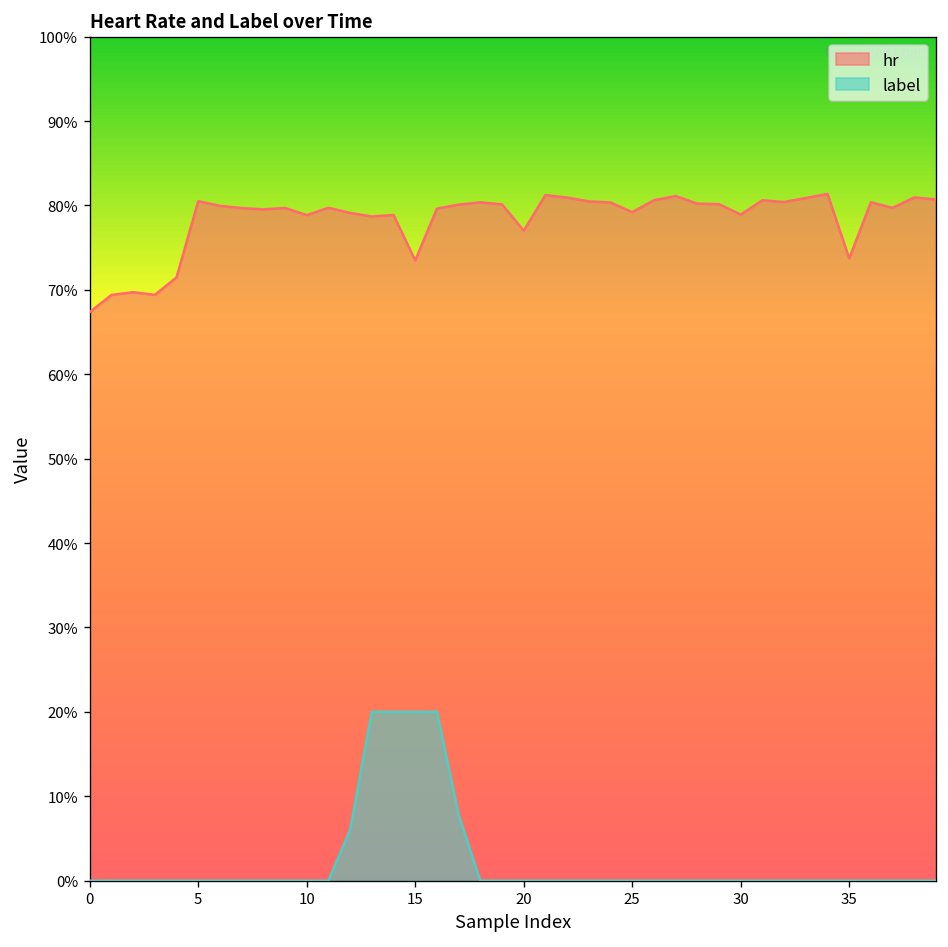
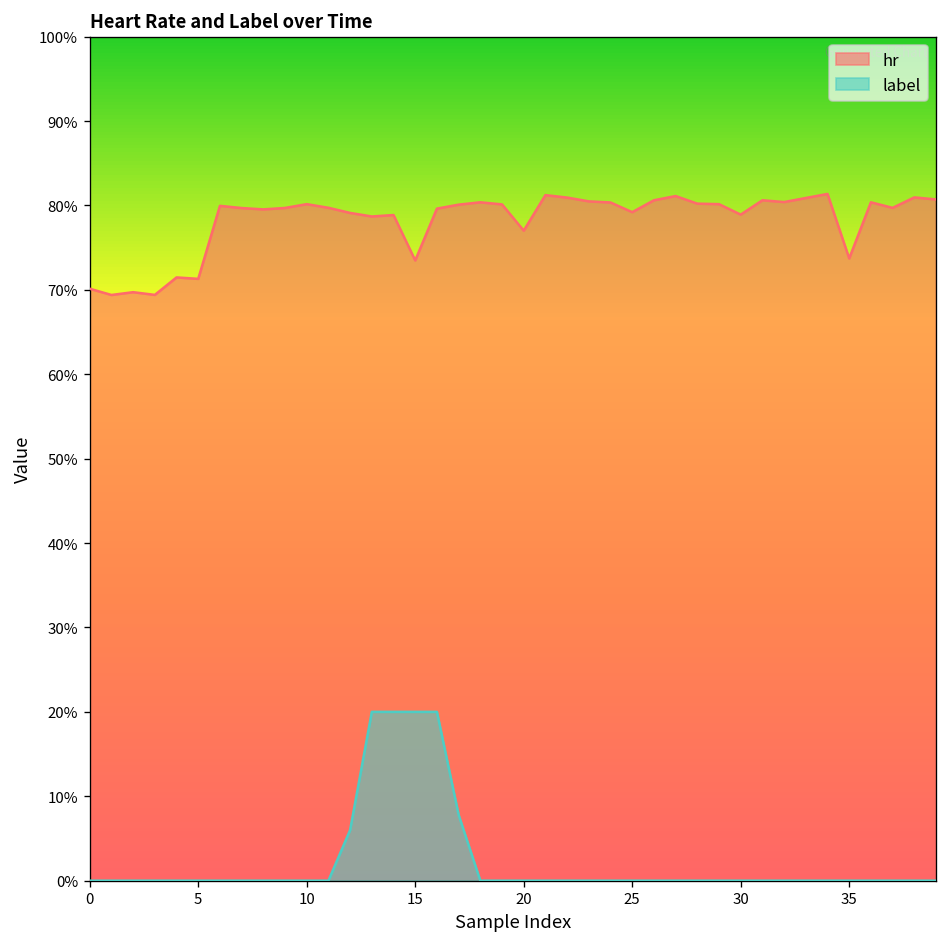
hr, 0: 67% -> 70%
hr, 5: 81% -> 71%
hr, 10: 79% -> 80%
